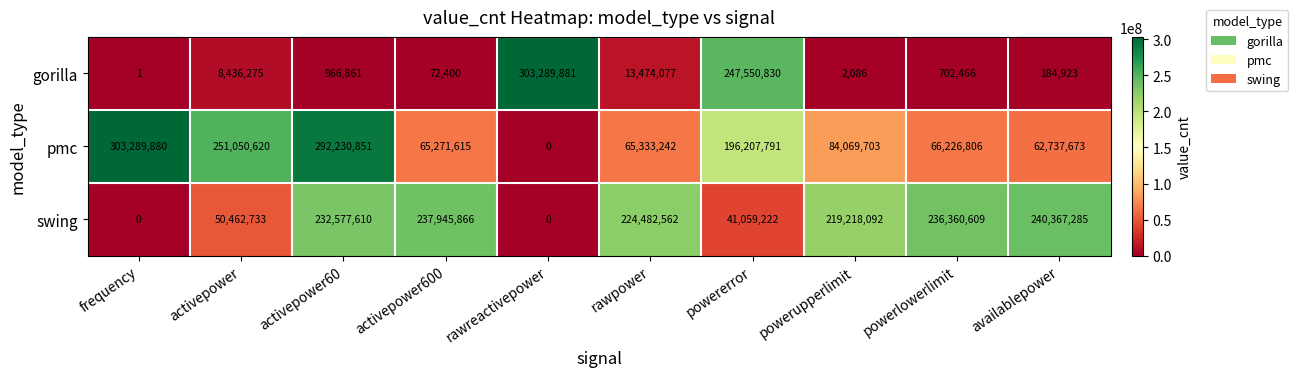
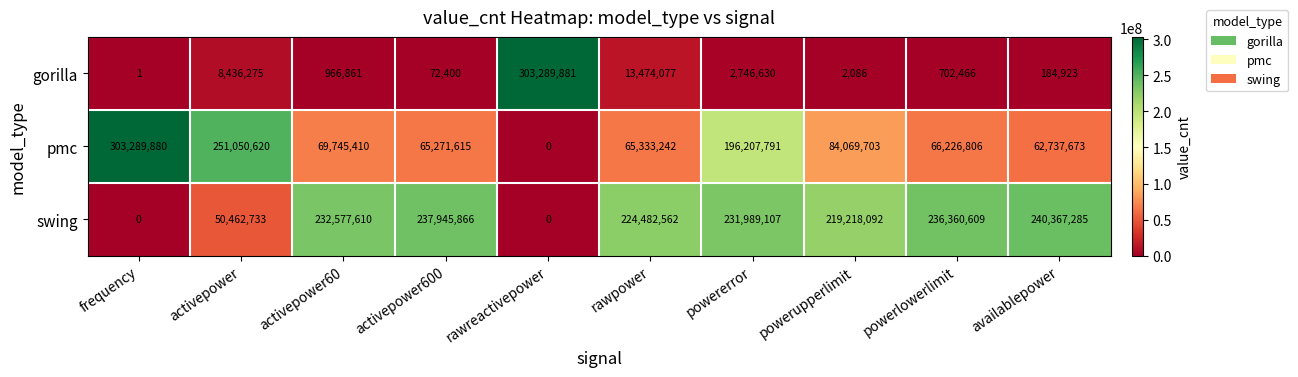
gorilla, powererror: 247,550,830 -> 2,746,630
pmc, activepower60: 292,230,851 -> 69,745,410
swing, powererror: 41,059,222 -> 231,989,107
